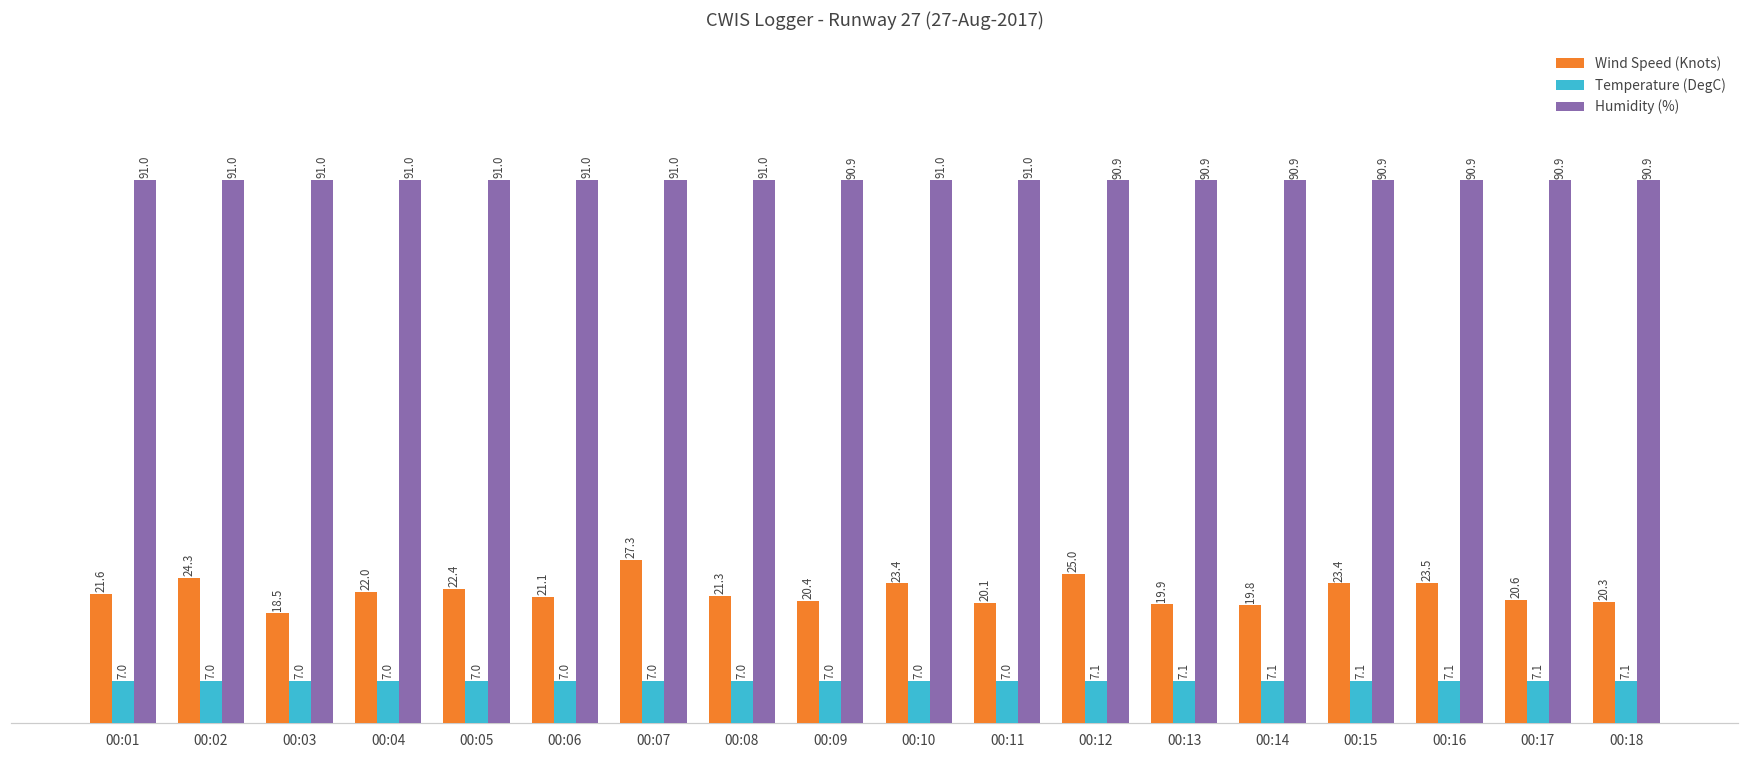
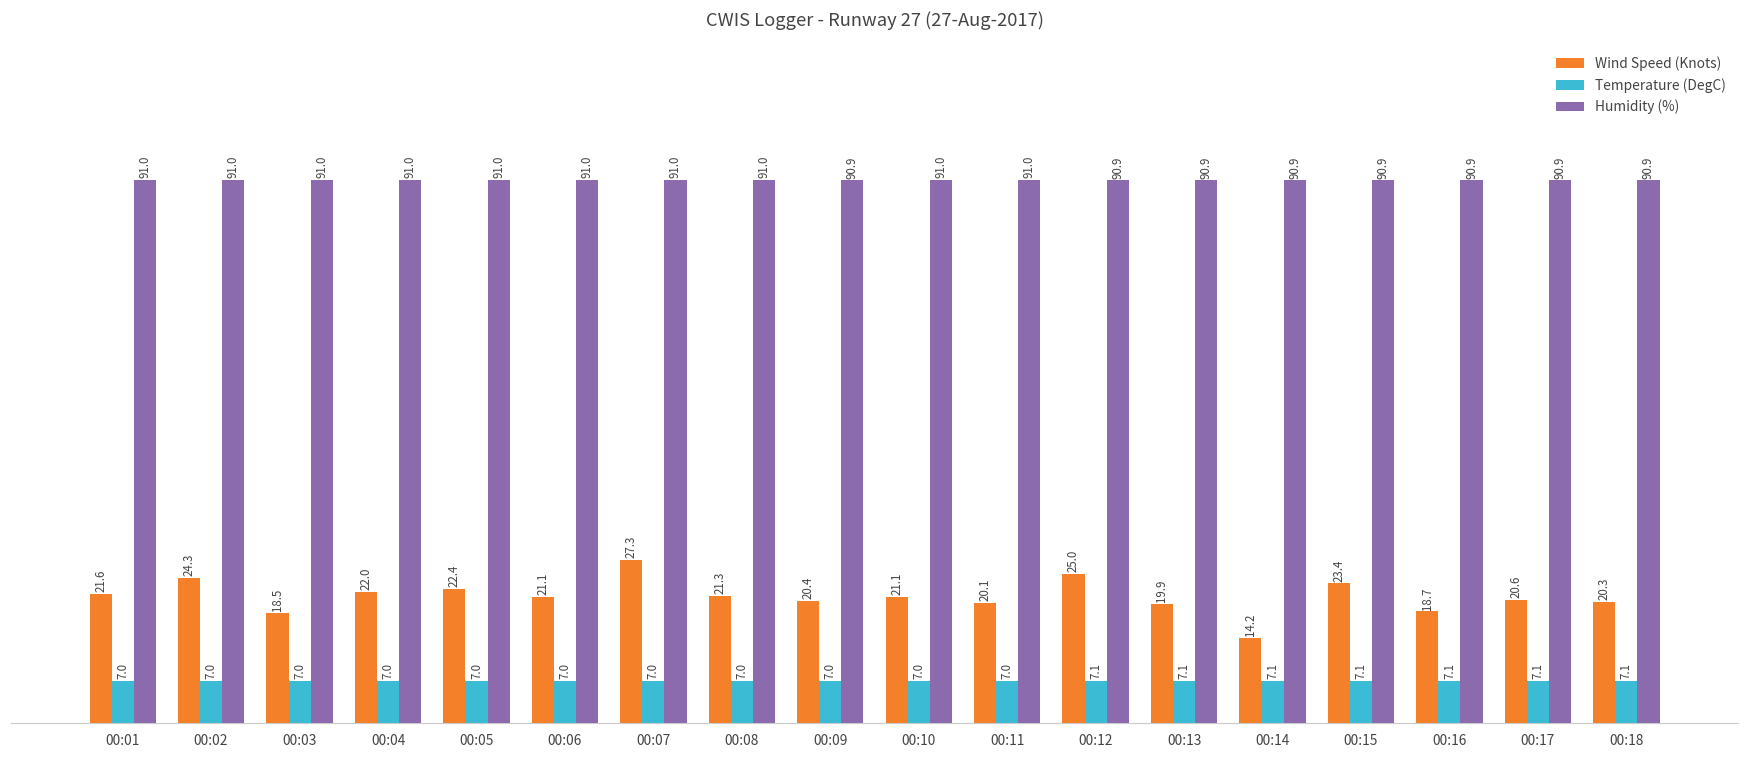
Wind Speed (Knots), 00:10: 23.4 -> 21.1
Wind Speed (Knots), 00:14: 19.8 -> 14.2
Wind Speed (Knots), 00:16: 23.5 -> 18.7
